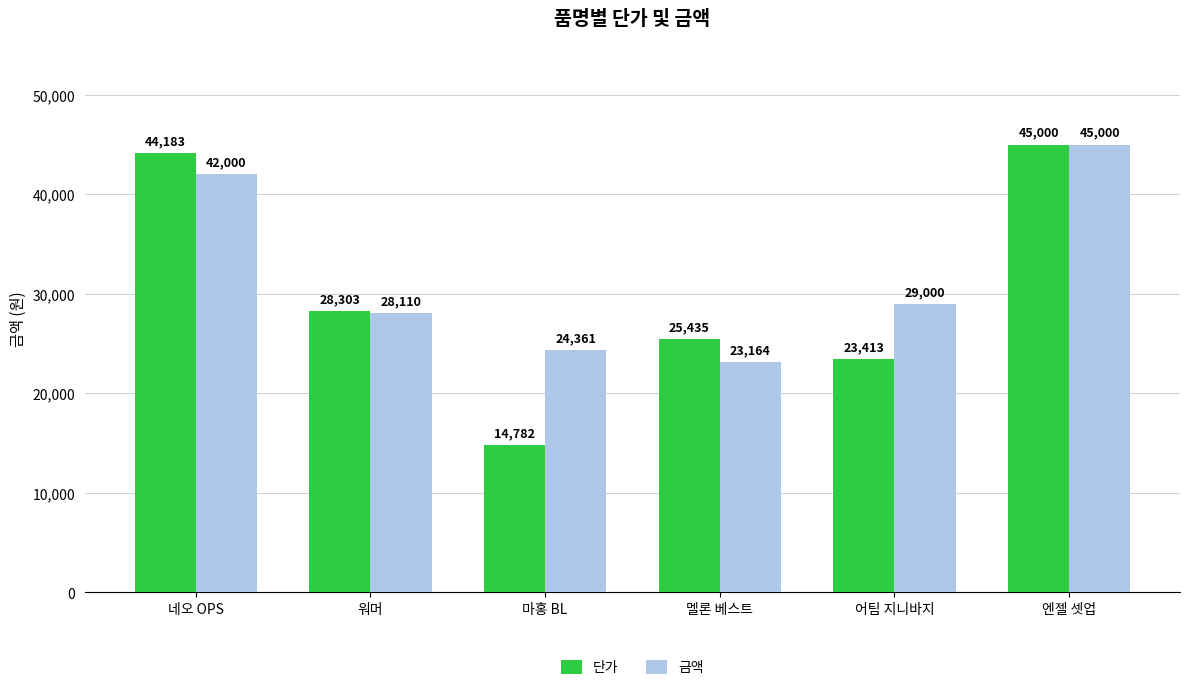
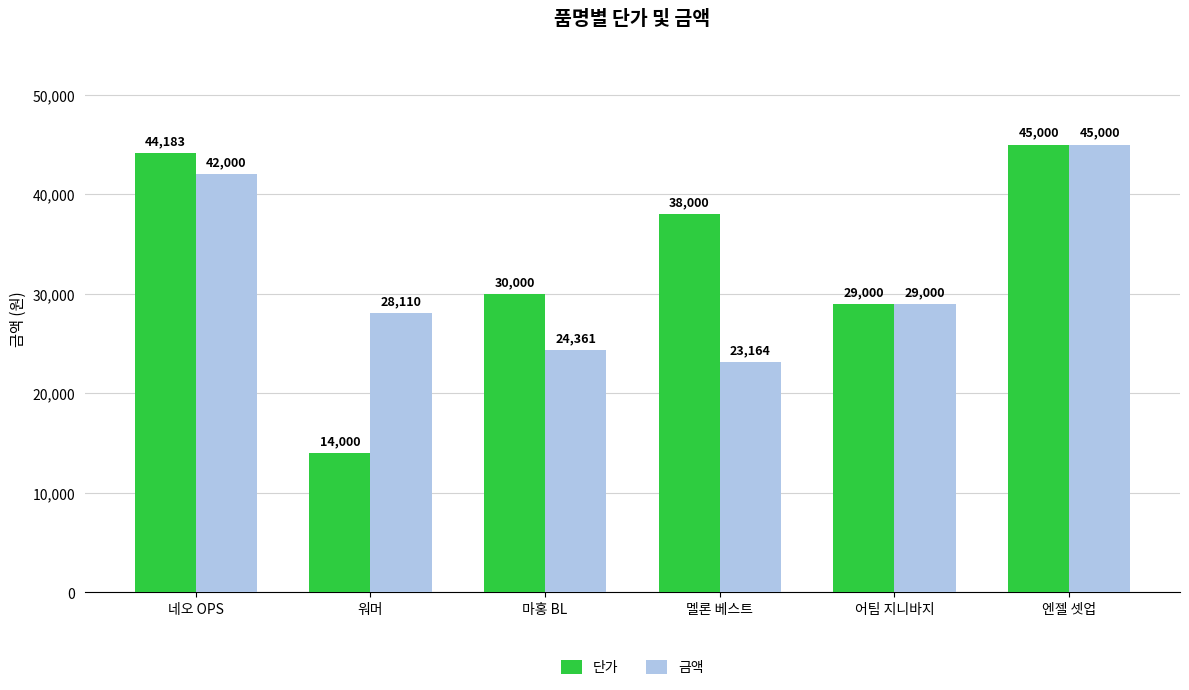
단가, 워머: 28,303 -> 14,000
단가, 마홍 BL: 14,782 -> 30,000
단가, 멜론 베스트: 25,435 -> 38,000
단가, 어팀 지니바지: 23,413 -> 29,000
